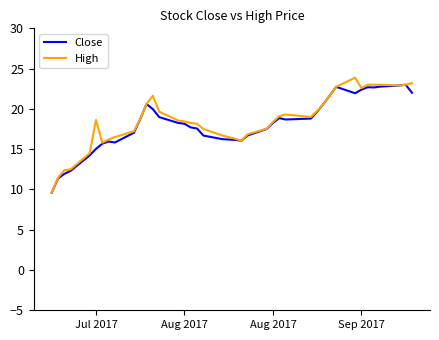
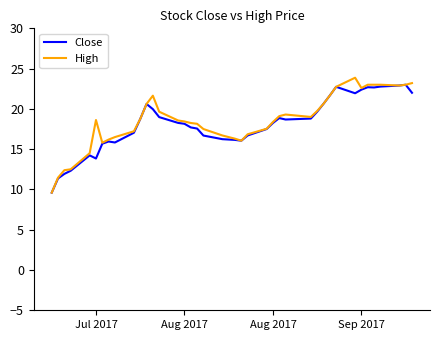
Close, Jul 2017: 15 -> 14
